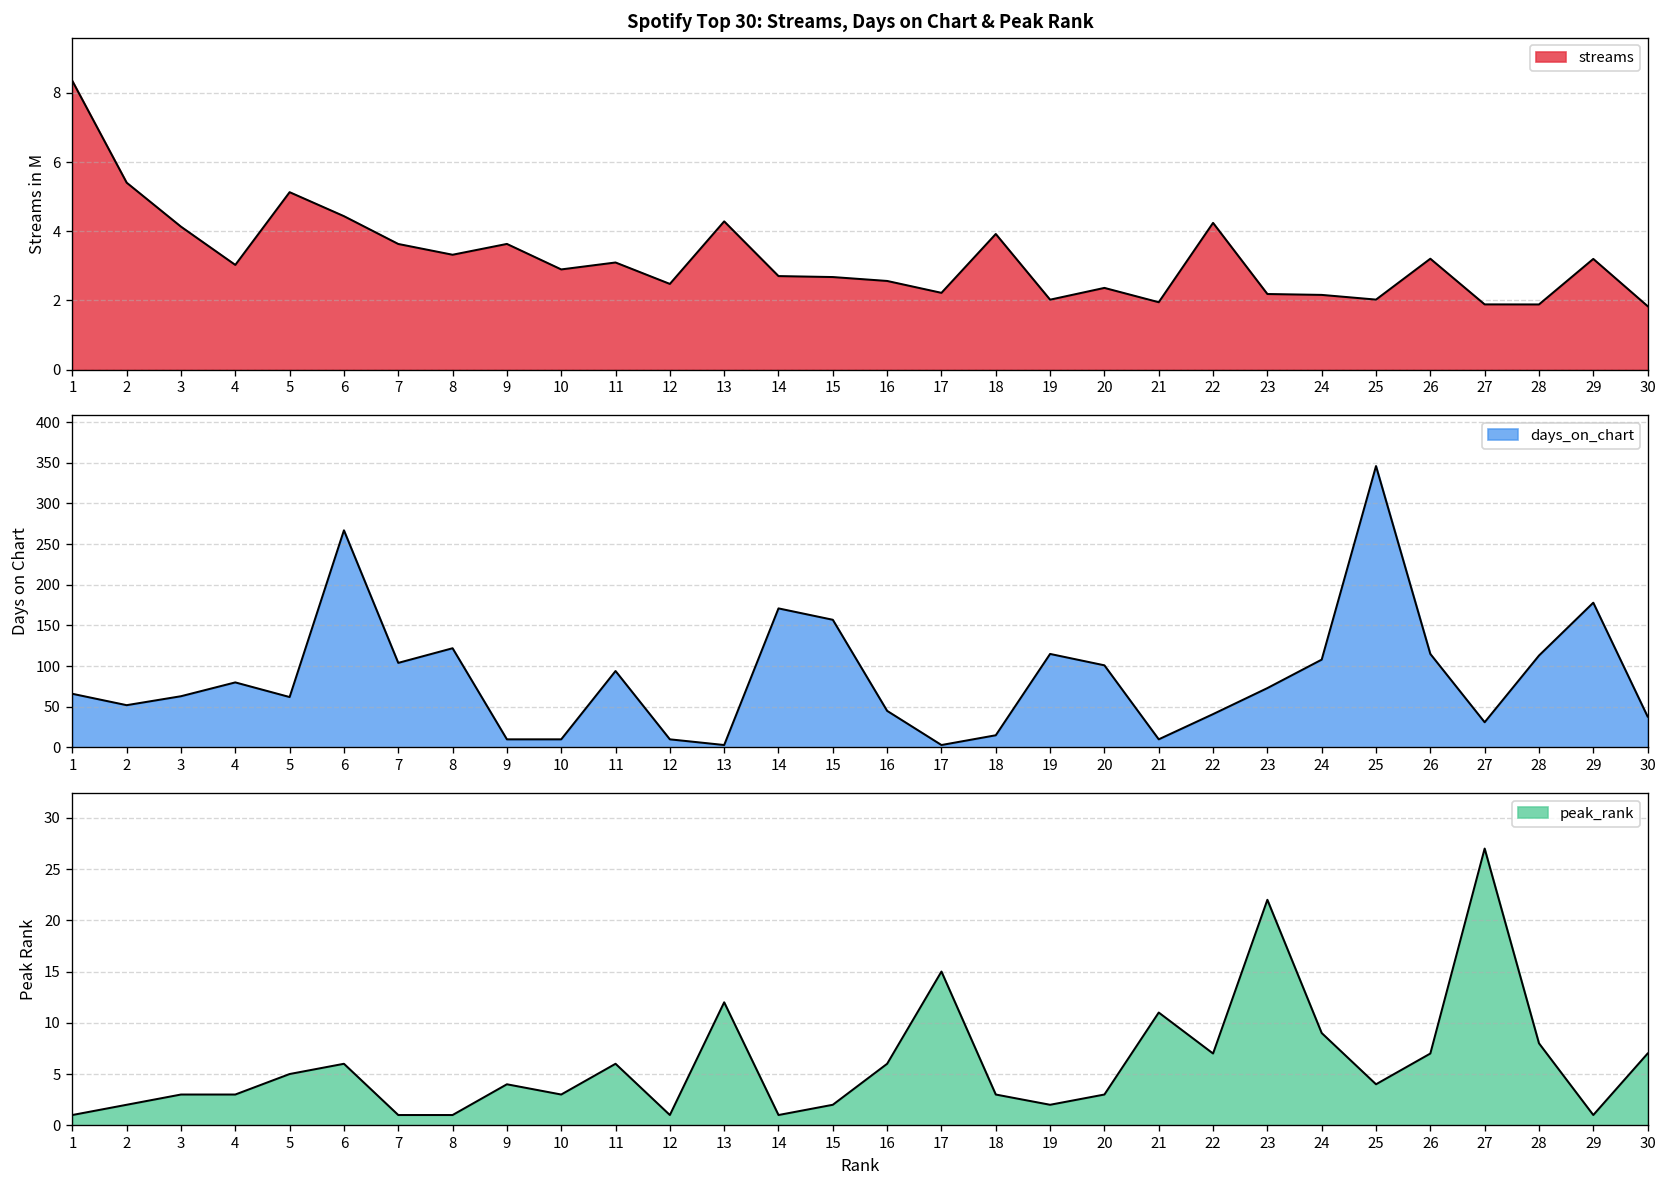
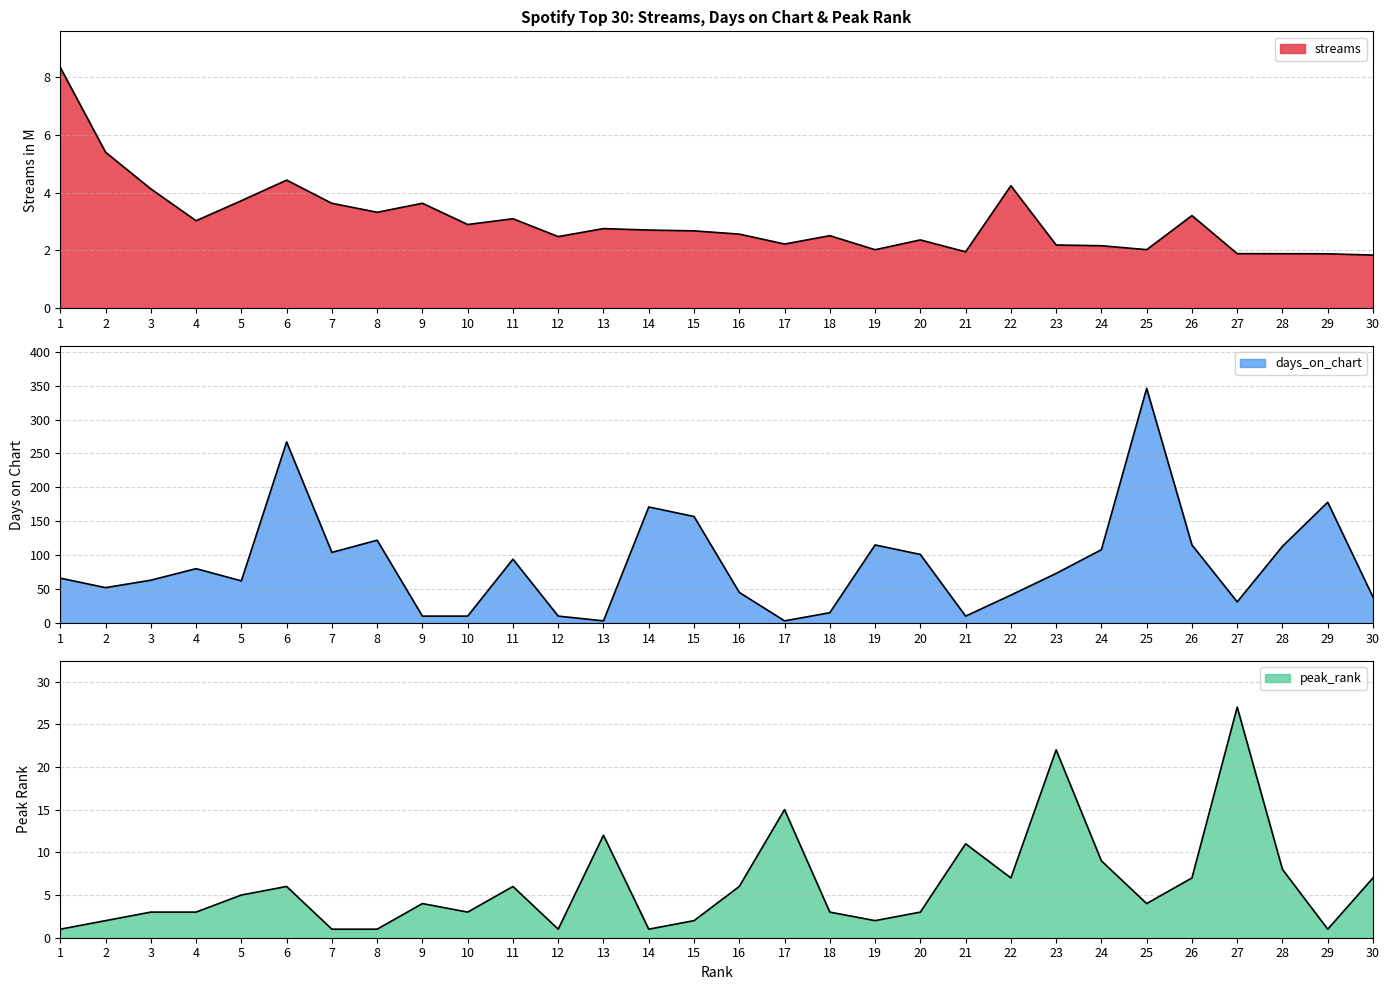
Spotify Top 30: Streams, Days on Chart & Peak Rank, 5: 5.1 -> 3.7
Spotify Top 30: Streams, Days on Chart & Peak Rank, 13: 4.3 -> 2.8
Spotify Top 30: Streams, Days on Chart & Peak Rank, 18: 3.9 -> 2.5
Spotify Top 30: Streams, Days on Chart & Peak Rank, 29: 3.2 -> 1.9
